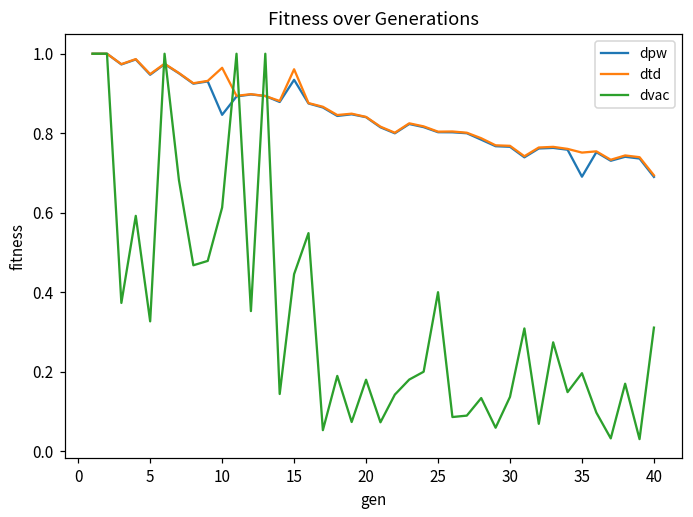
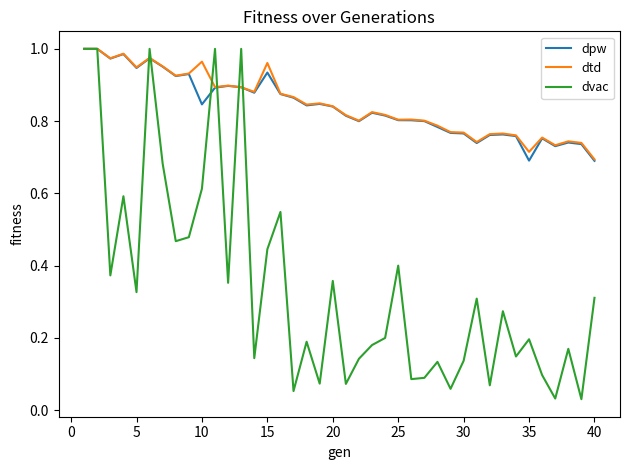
dvac, 20: 0.18 -> 0.36
dtd, 35: 0.75 -> 0.71
